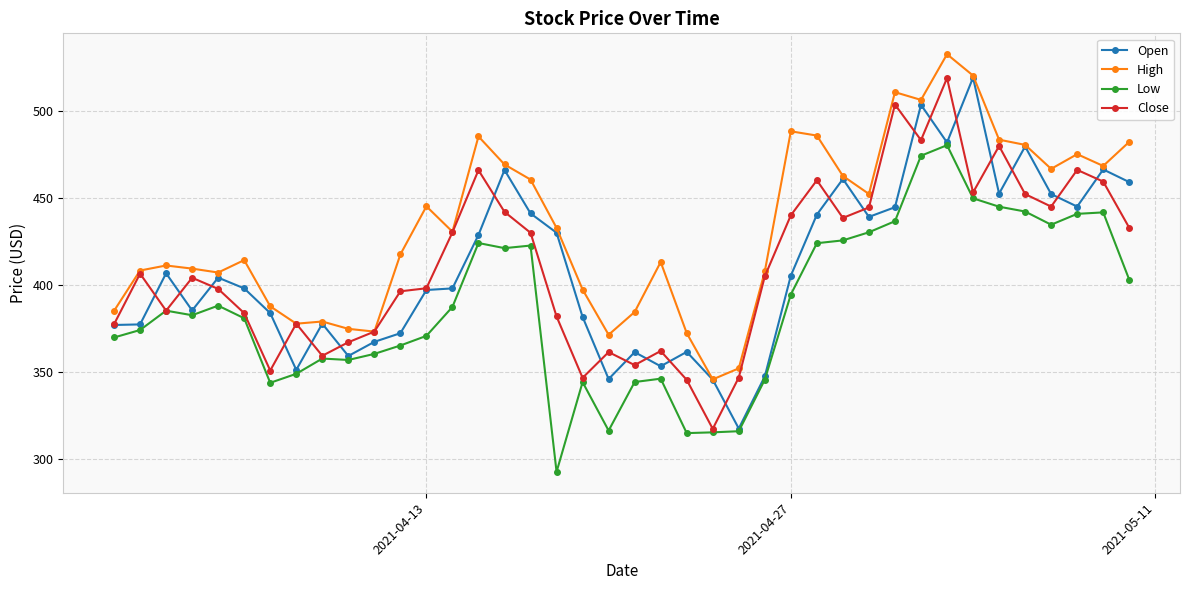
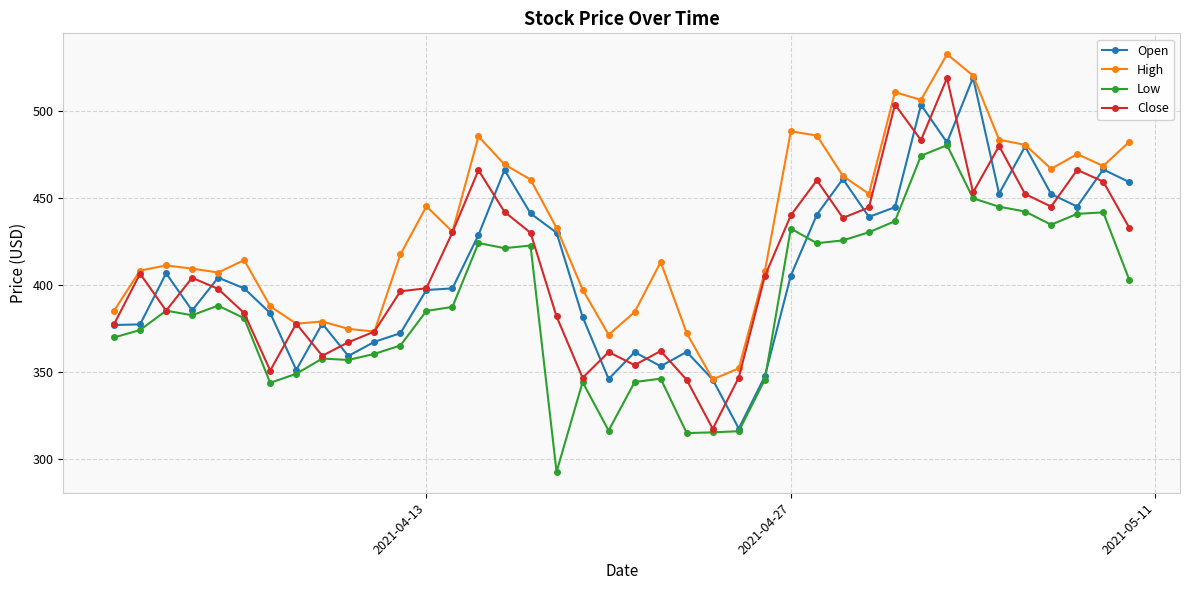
Low, 2021-04-13: 371 -> 385
Low, 2021-04-27: 395 -> 433
